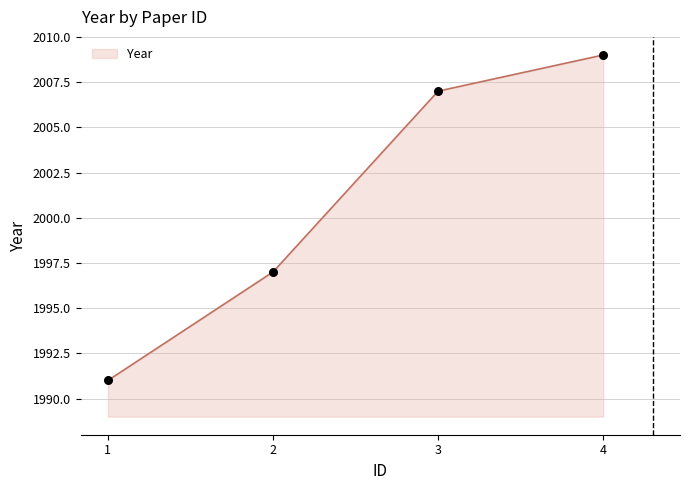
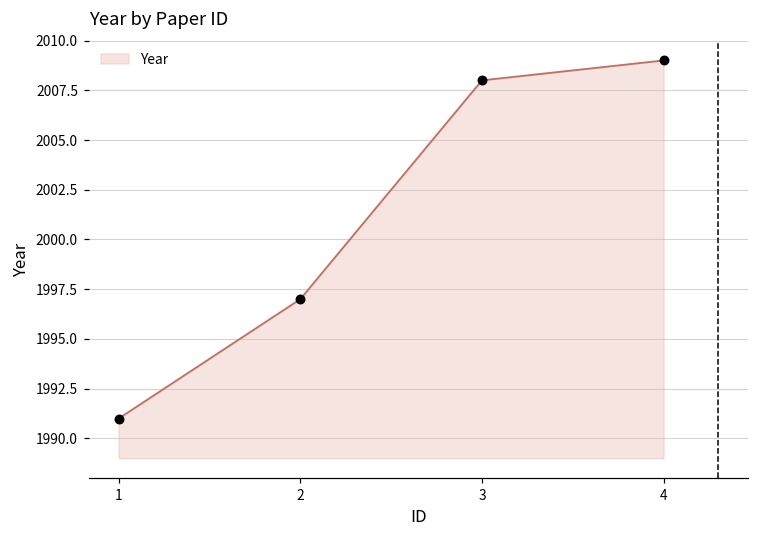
3: 2007 -> 2008
